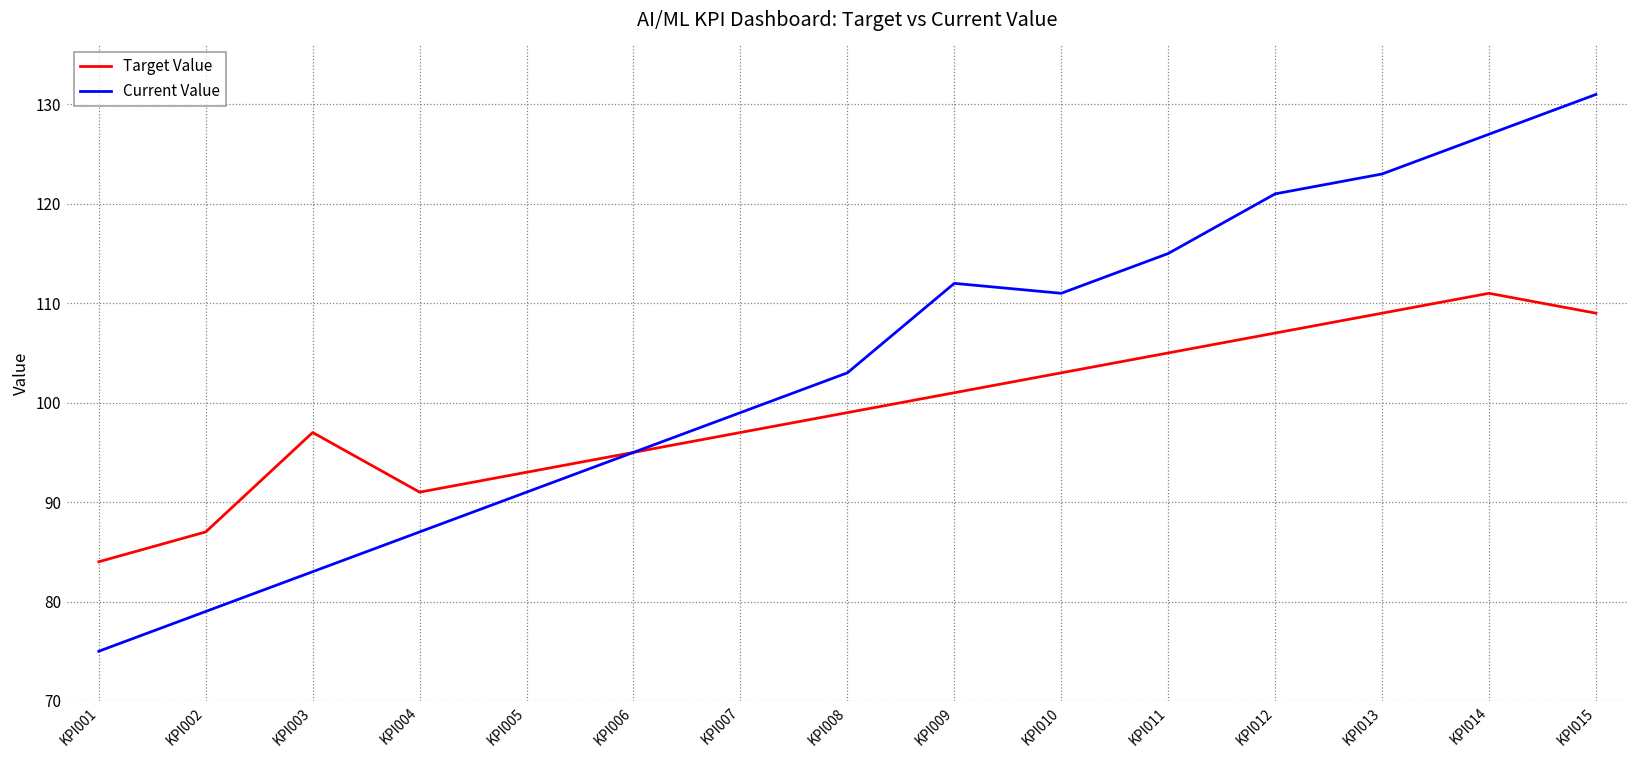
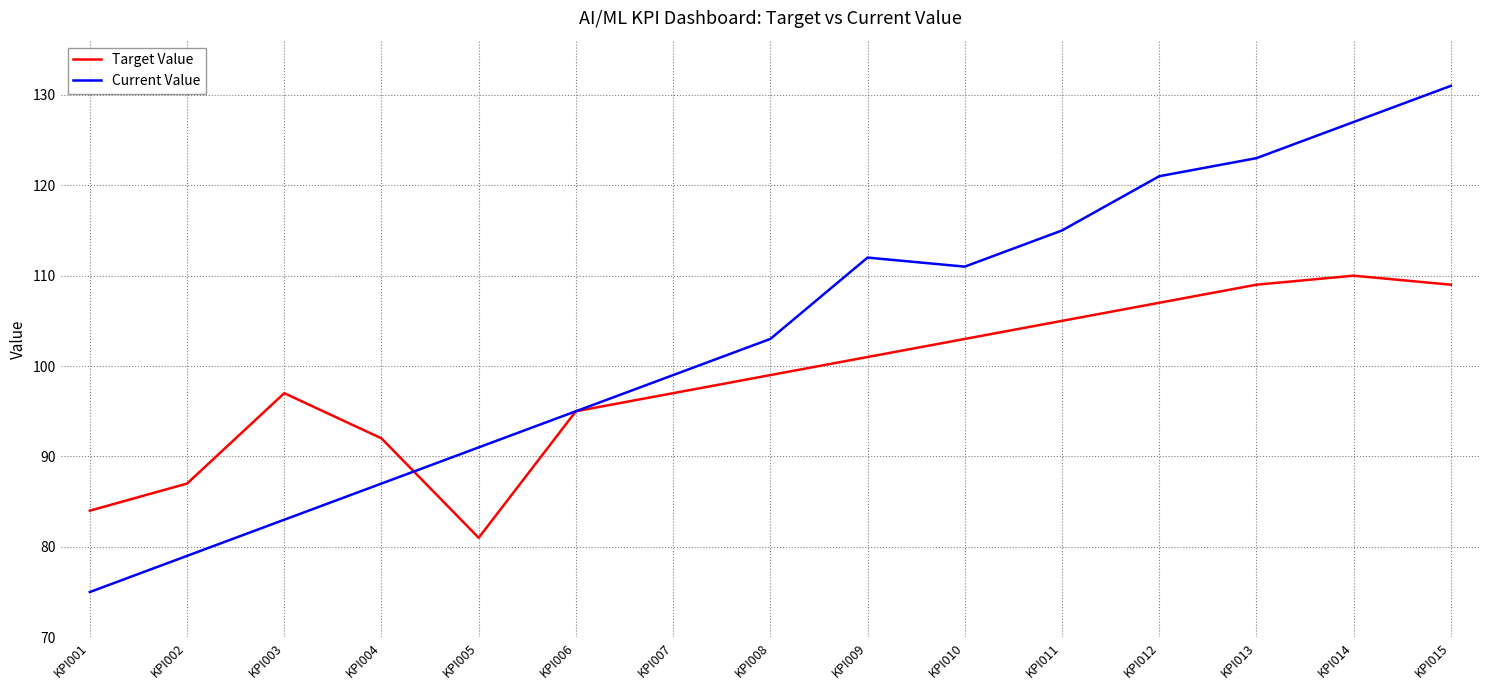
Target Value, KPI004: 91 -> 92
Target Value, KPI005: 93 -> 81
Target Value, KPI014: 111 -> 110
